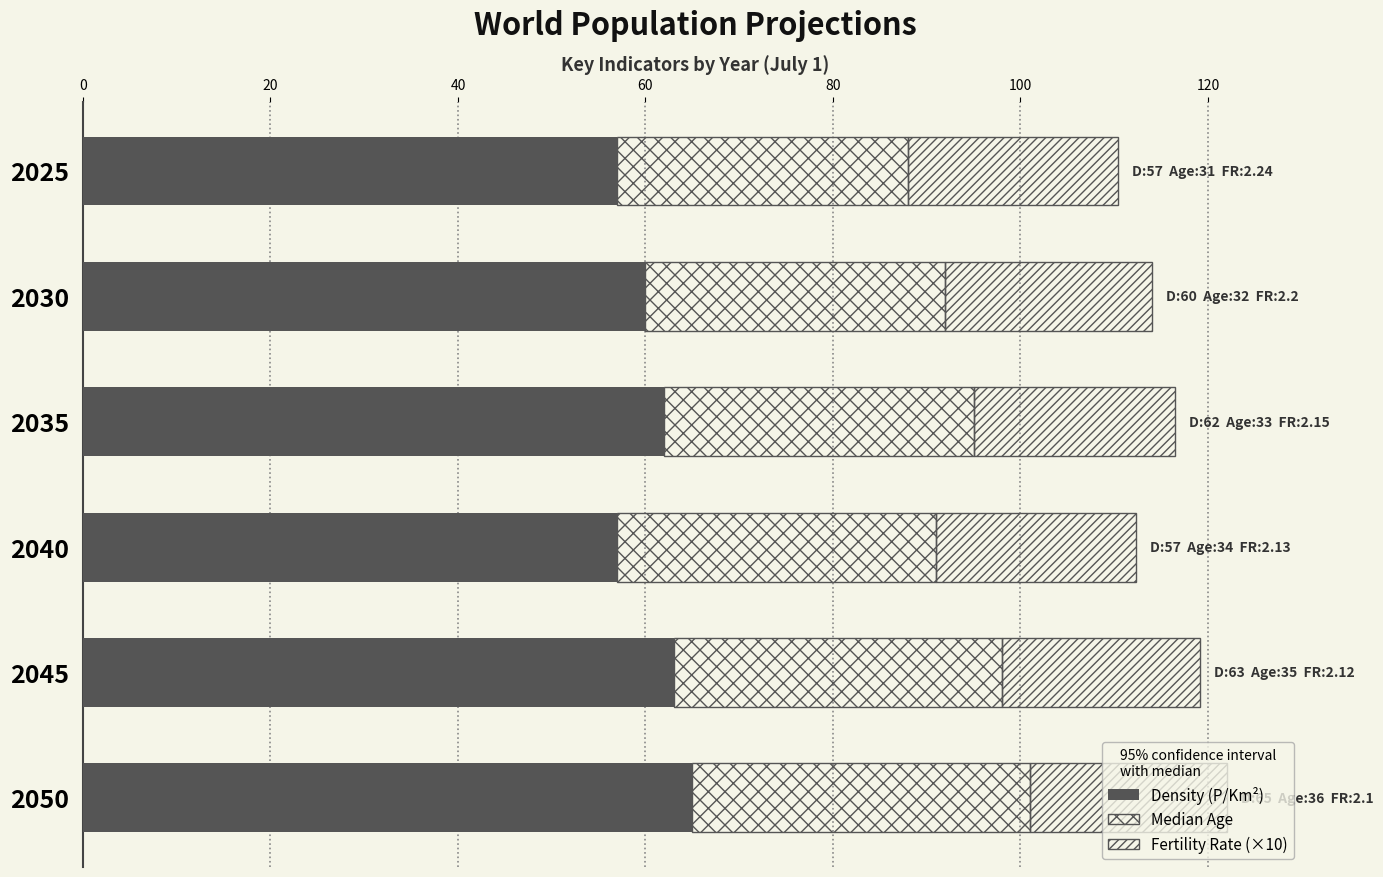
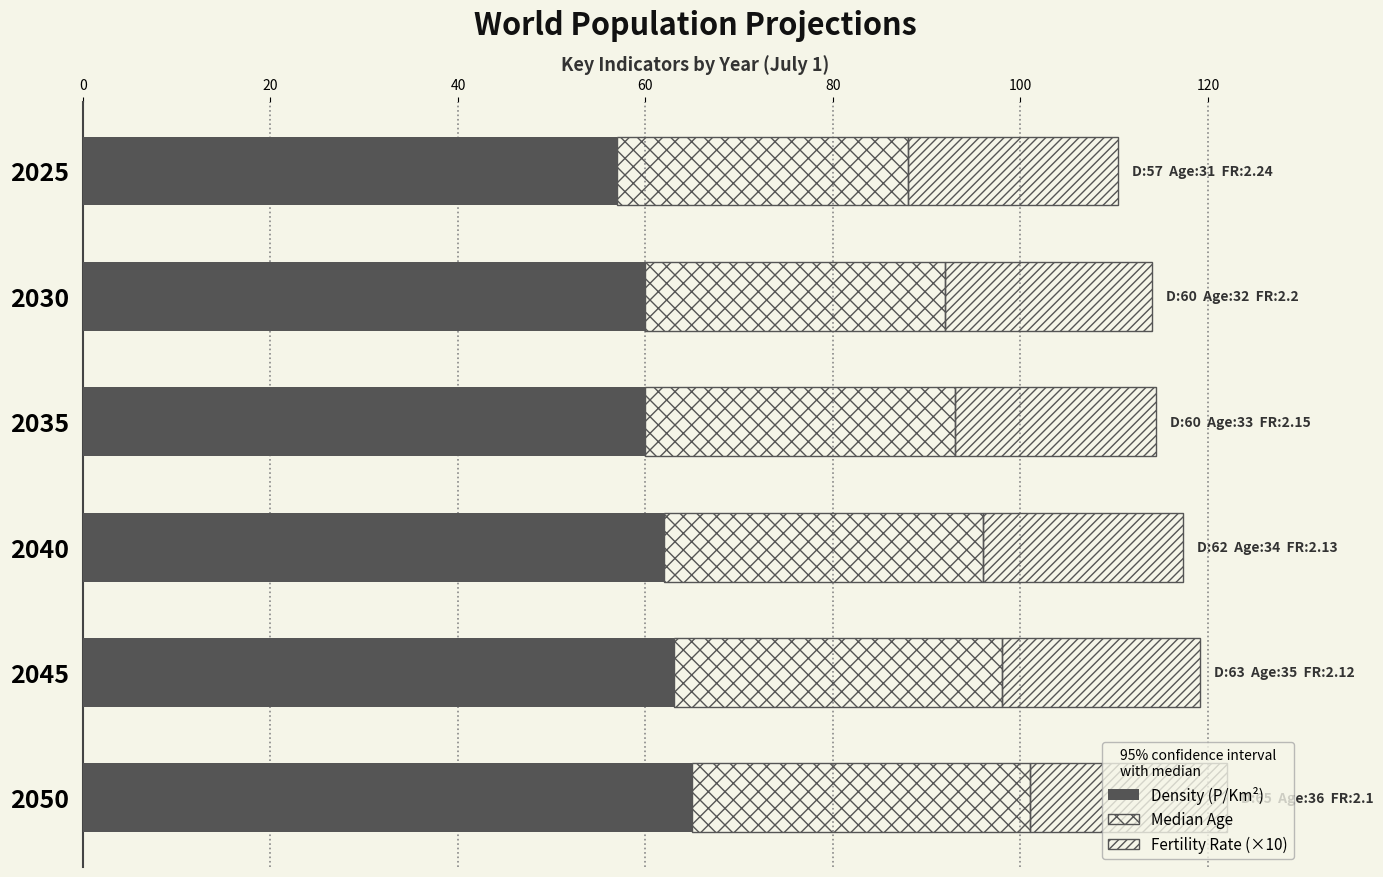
Density (P/Km²), 2035: 62 -> 60
Density (P/Km²), 2040: 57 -> 62
